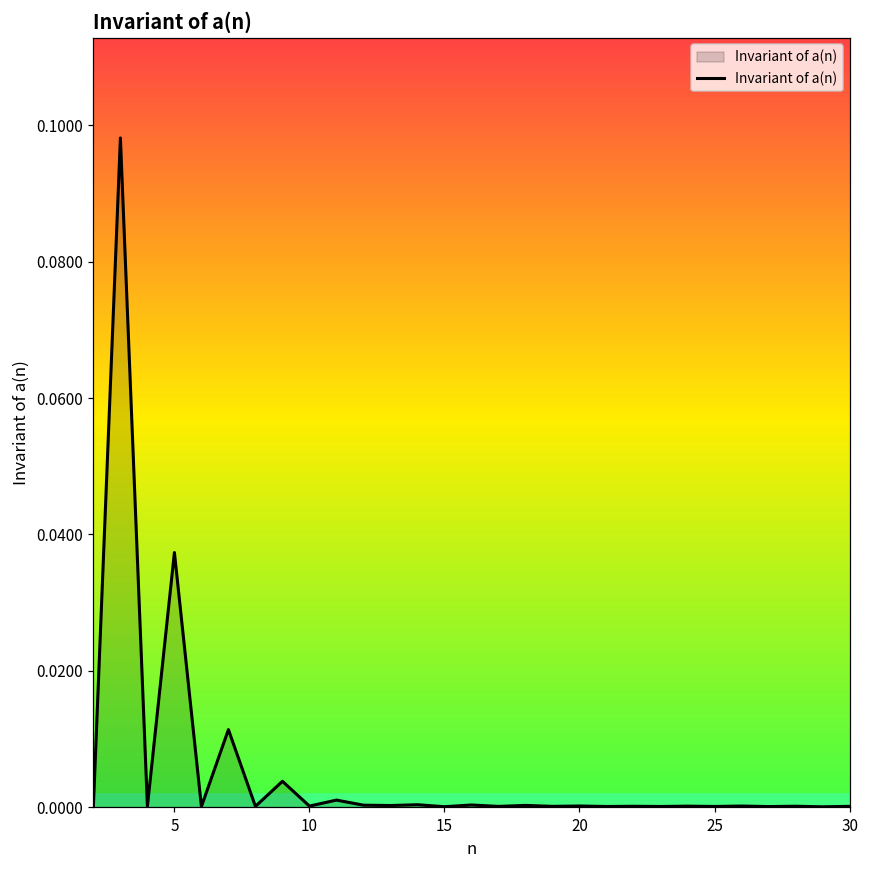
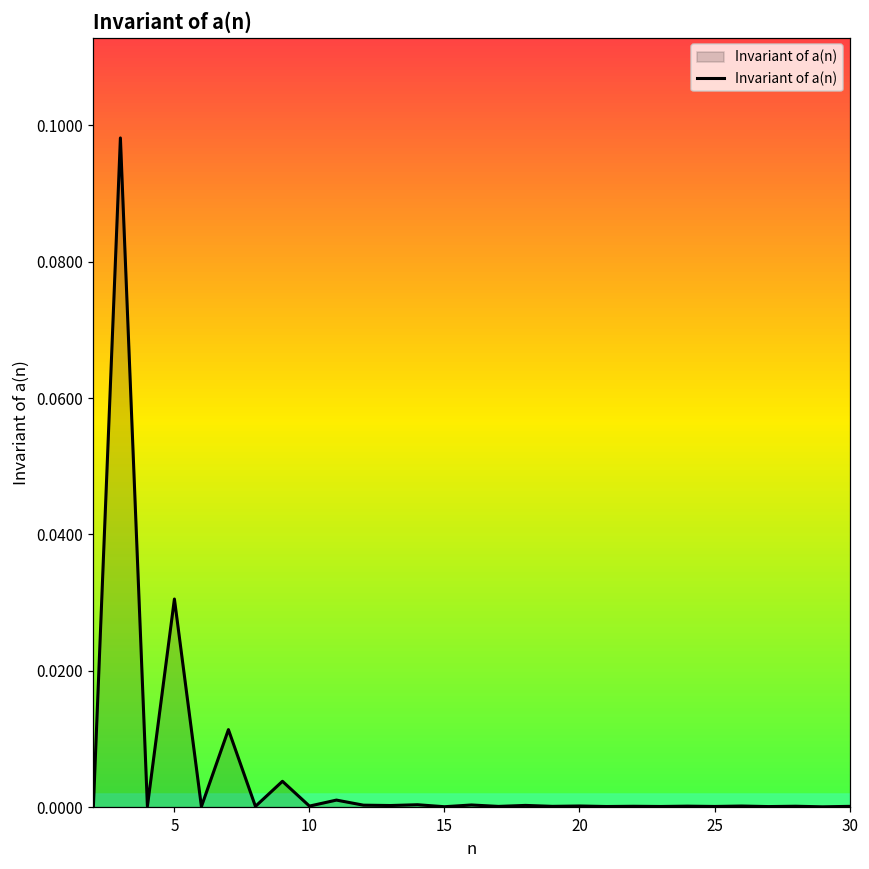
5: 0.037 -> 0.031
